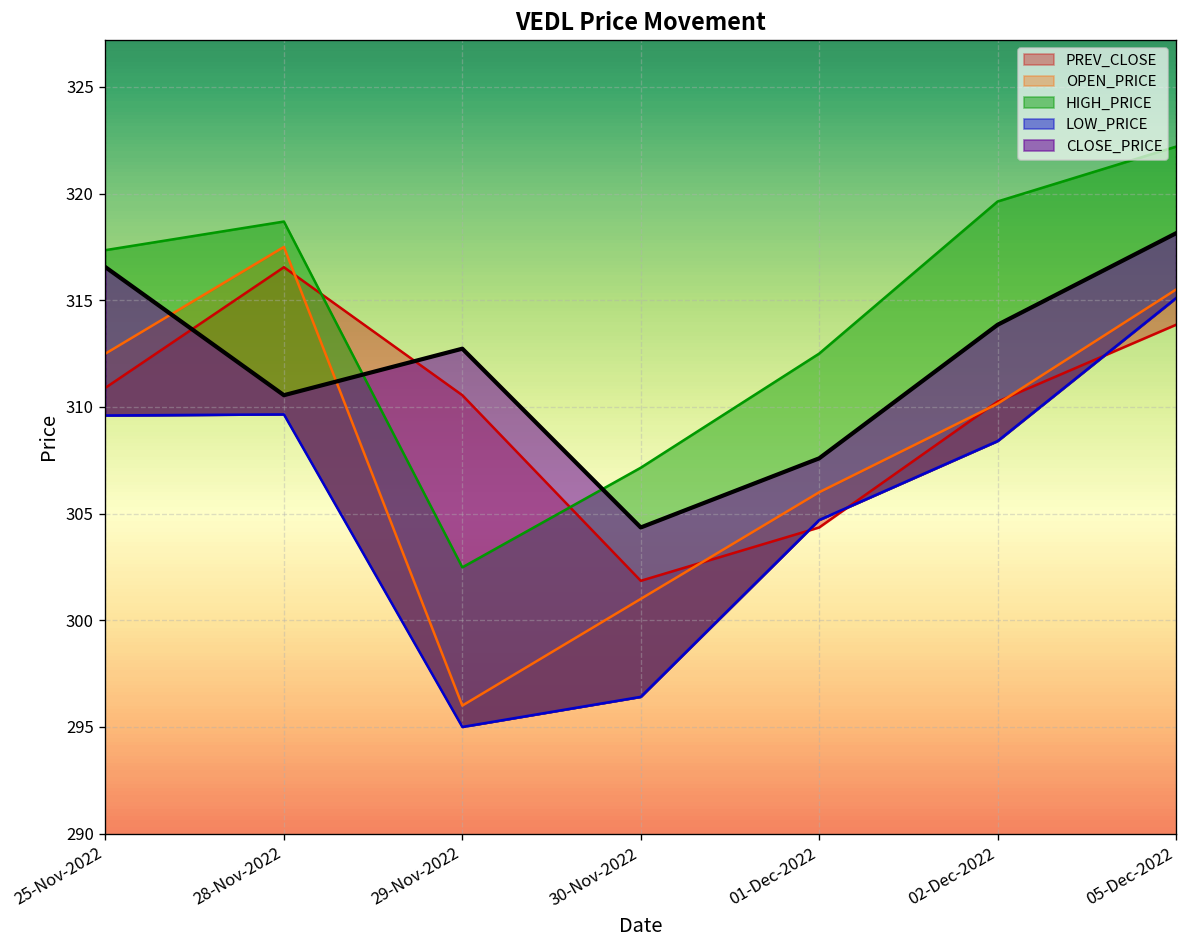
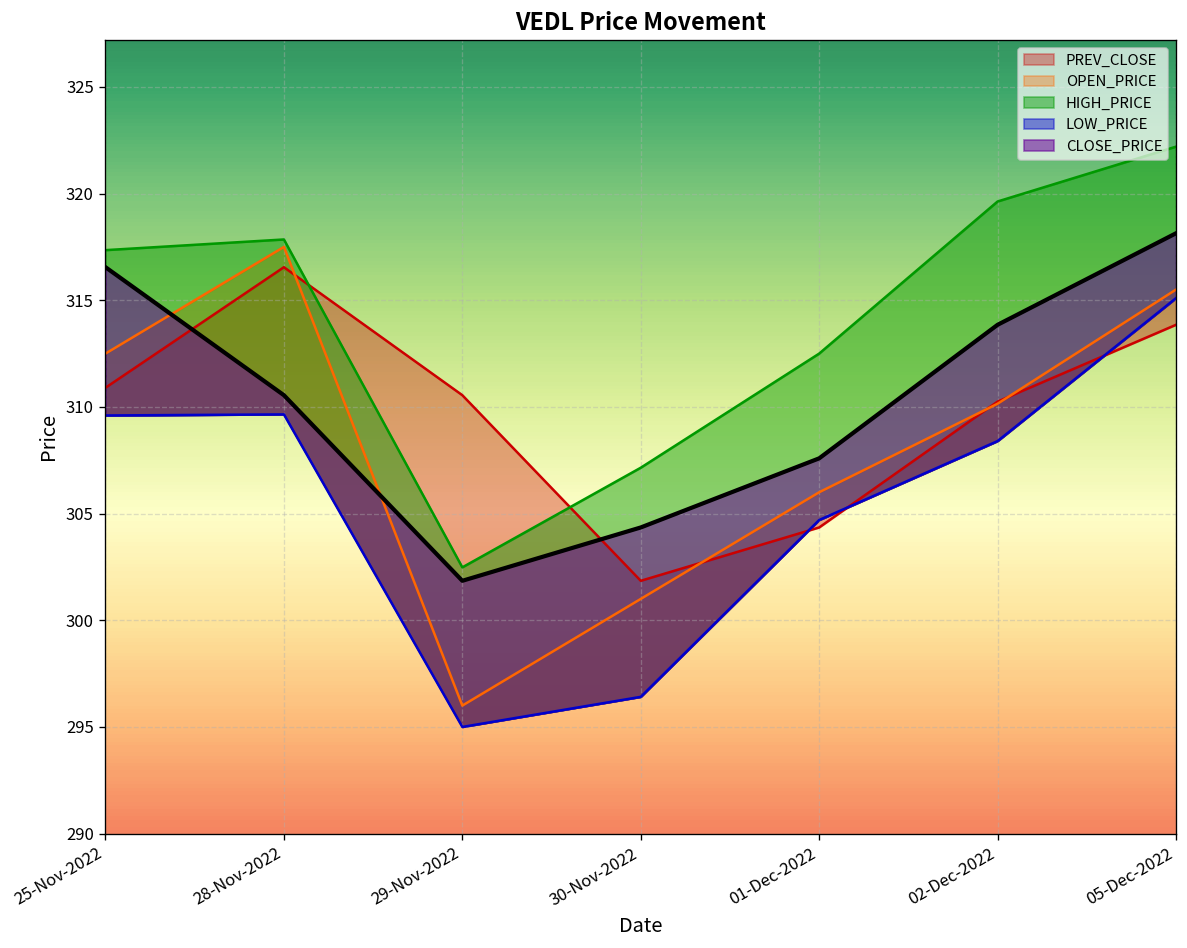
HIGH_PRICE, 28-Nov-2022: 318.7 -> 317.9
CLOSE_PRICE, 29-Nov-2022: 312.7 -> 301.9
